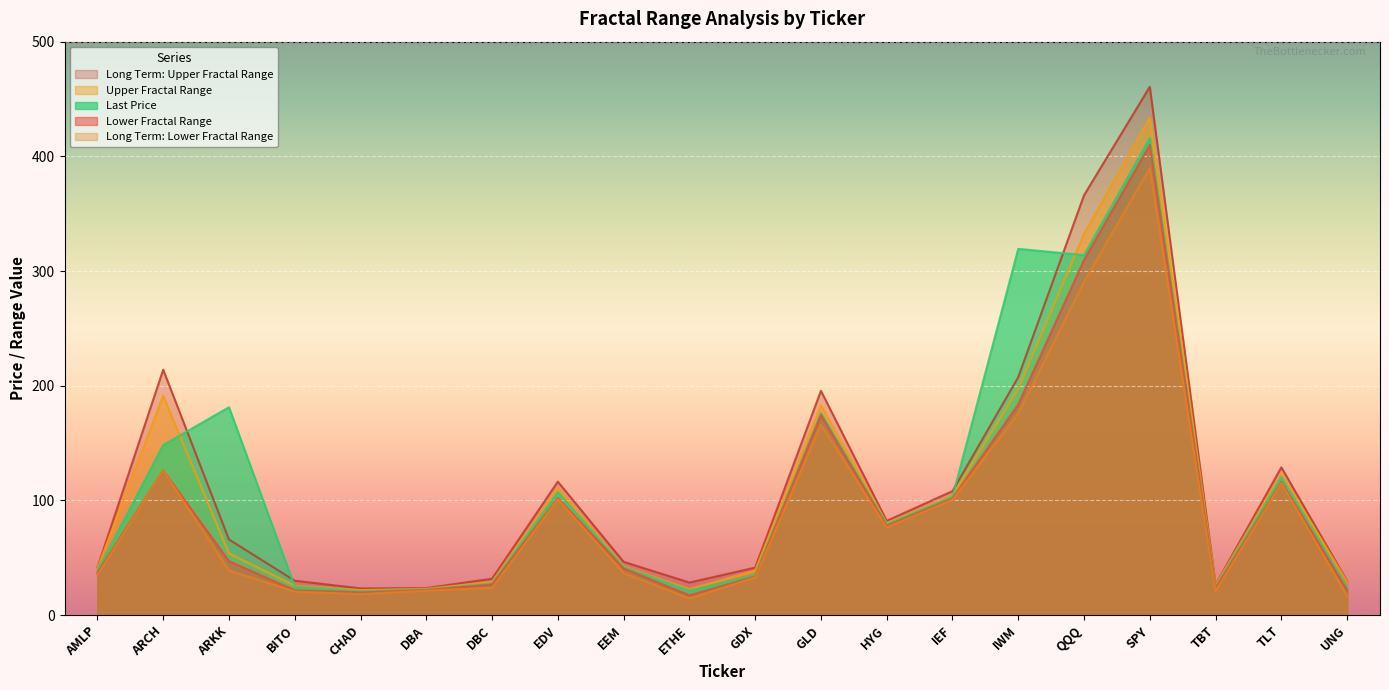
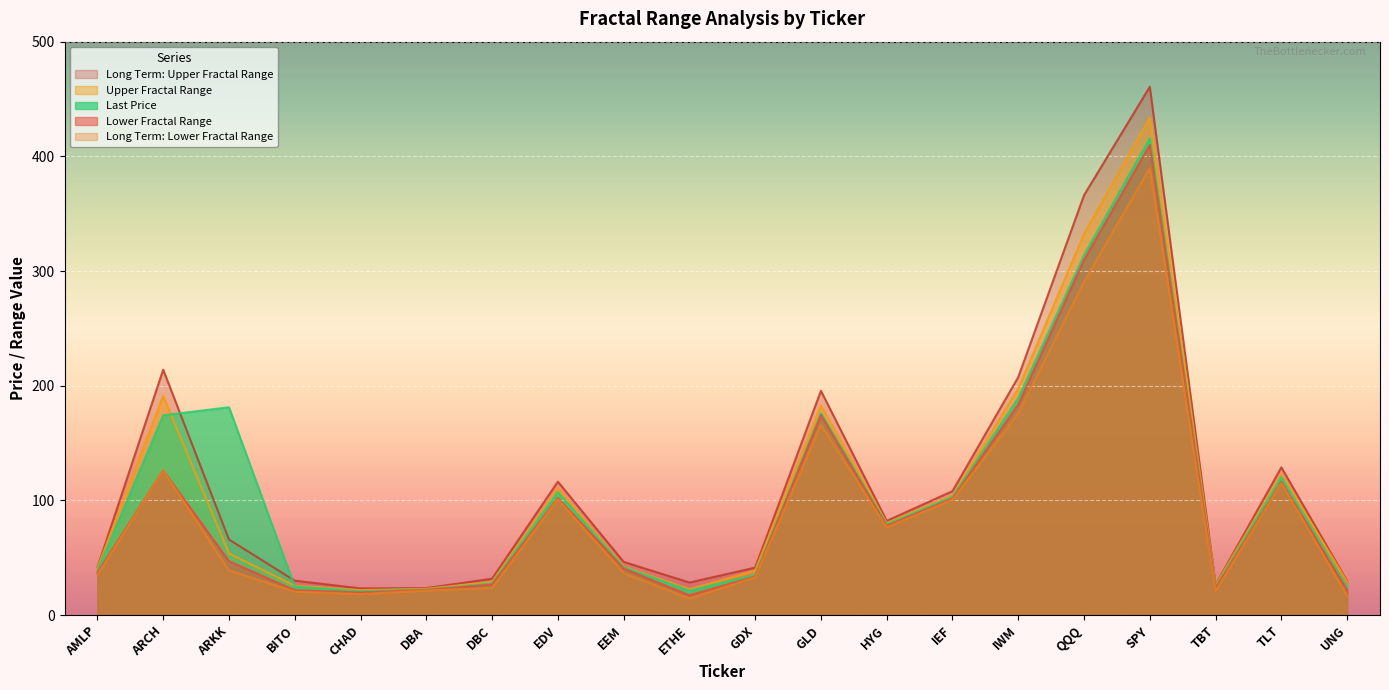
Last Price, ARCH: 148 -> 174
Last Price, IWM: 319 -> 189
